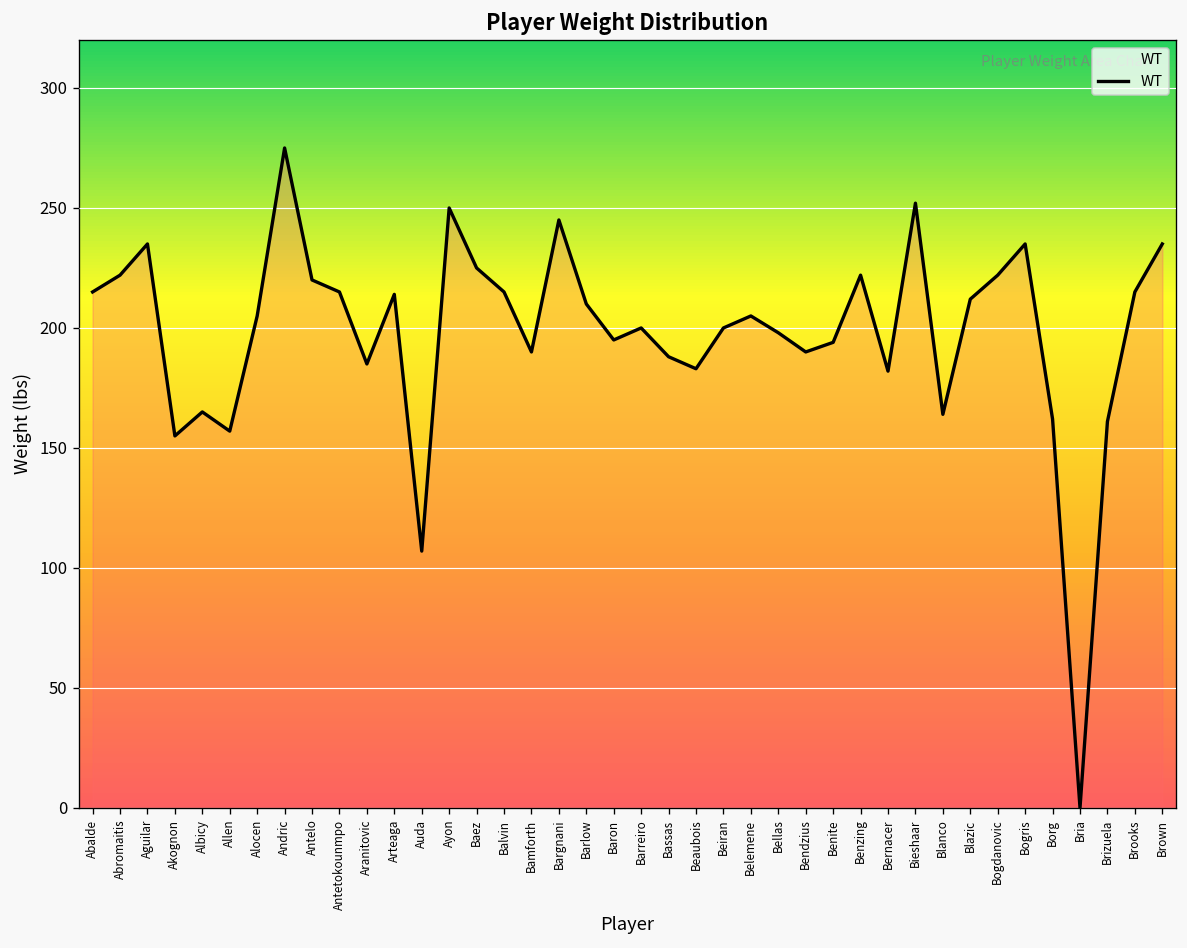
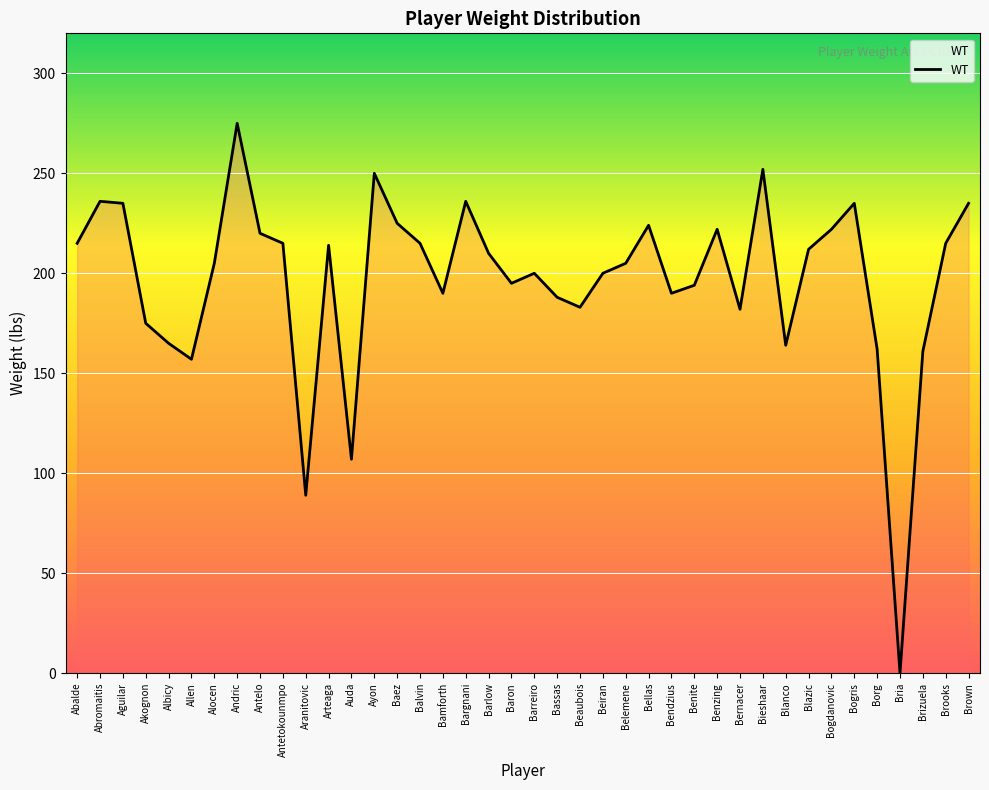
Abromaitis: 222 -> 236
Akognon: 155 -> 175
Aranitovic: 185 -> 89
Bargnani: 245 -> 236
Bellas: 198 -> 224
